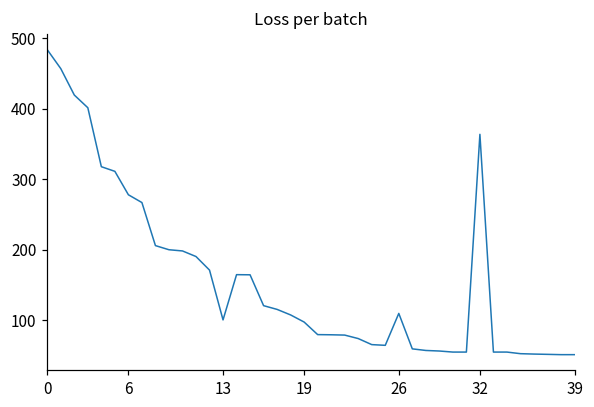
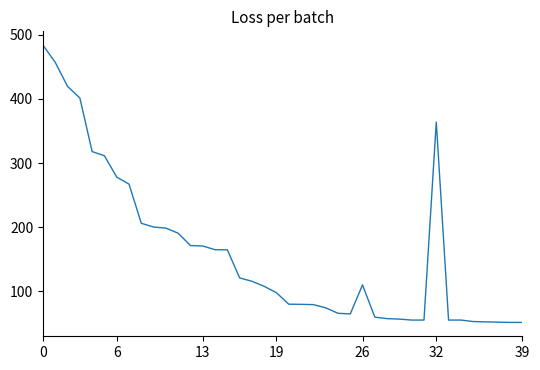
13: 100 -> 170
